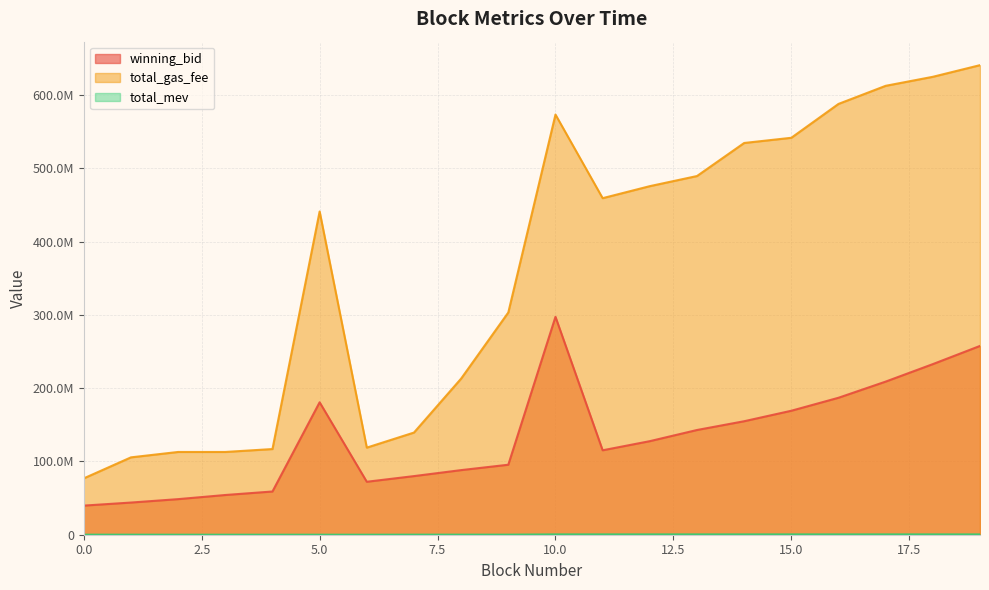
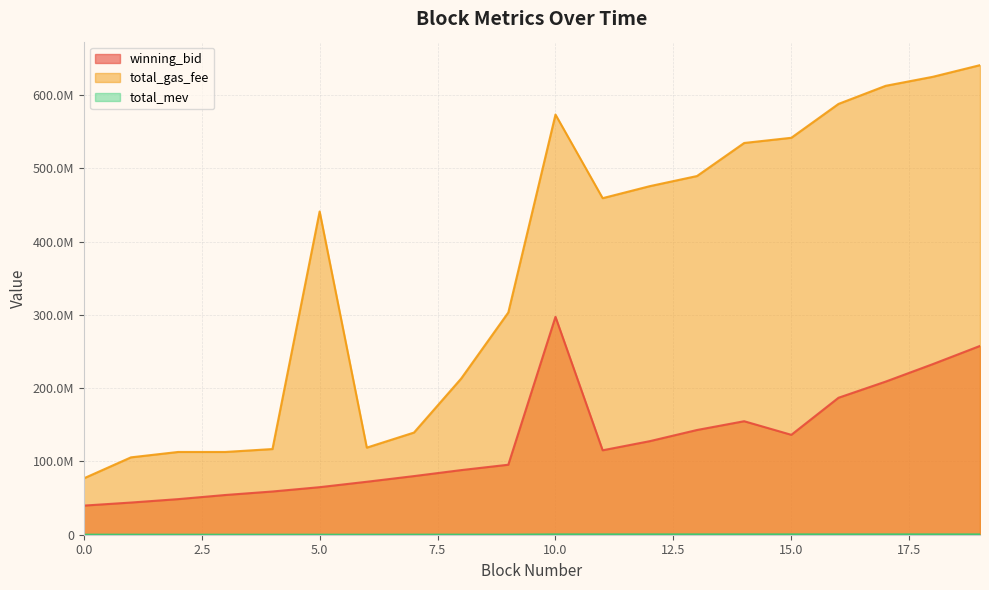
winning_bid, 5.0: 180000000 -> 60000000
winning_bid, 15.0: 170000000 -> 140000000
